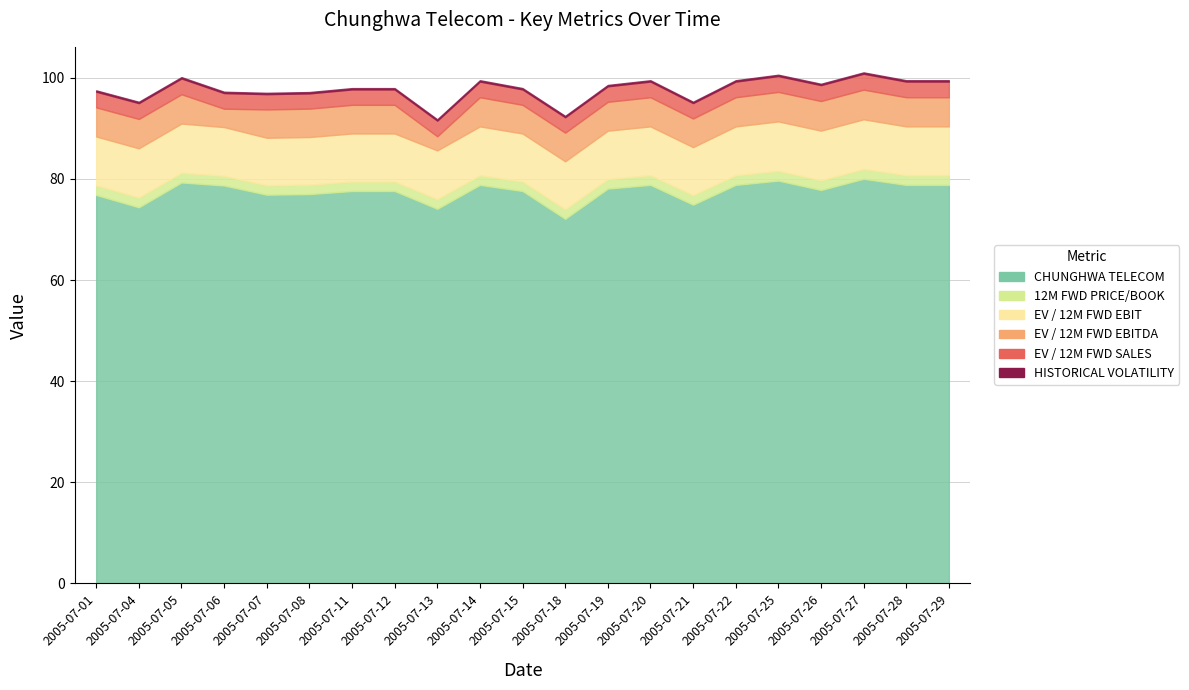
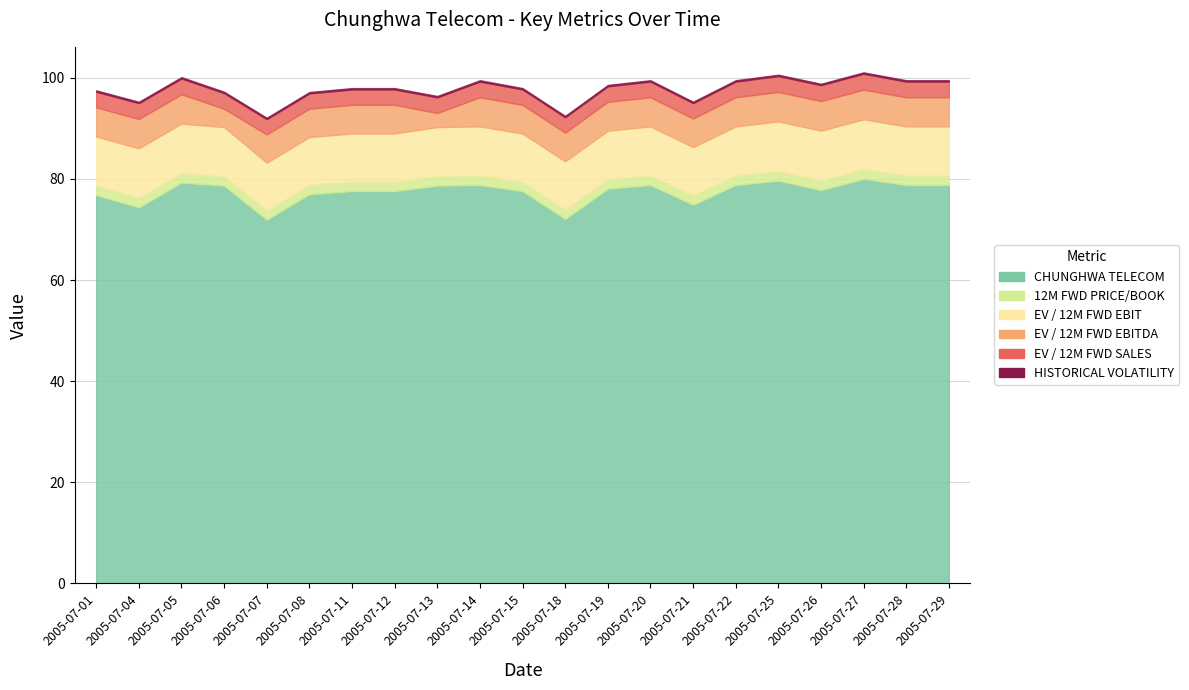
CHUNGHWA TELECOM, 2005-07-07: 77 -> 72
CHUNGHWA TELECOM, 2005-07-13: 74 -> 79
